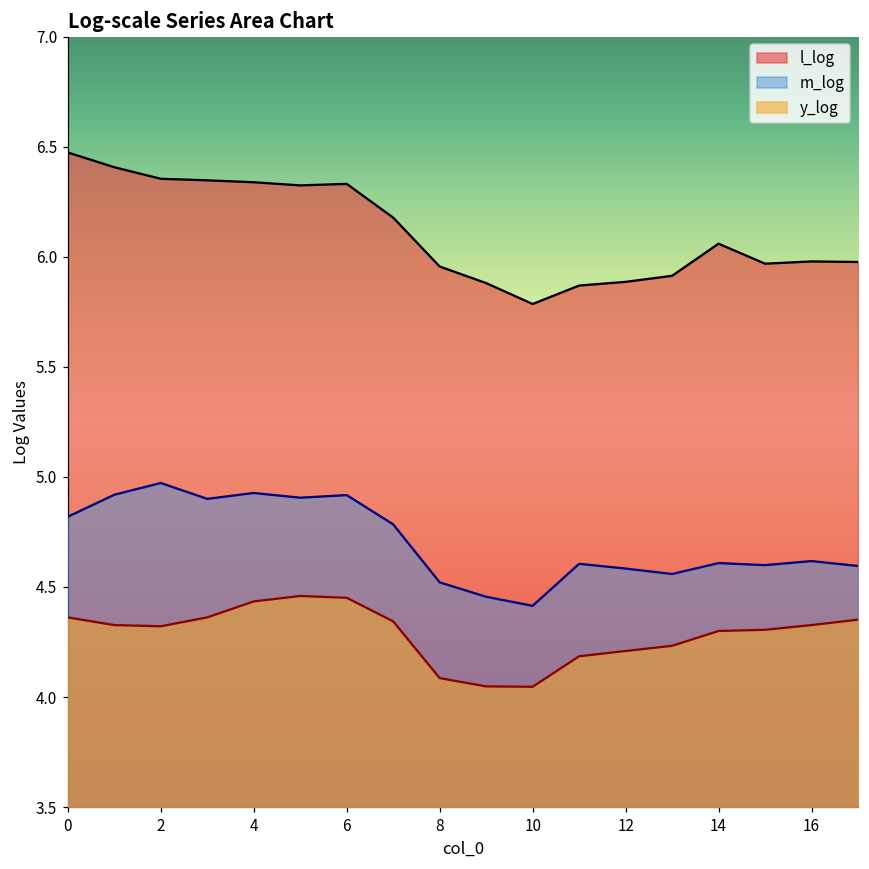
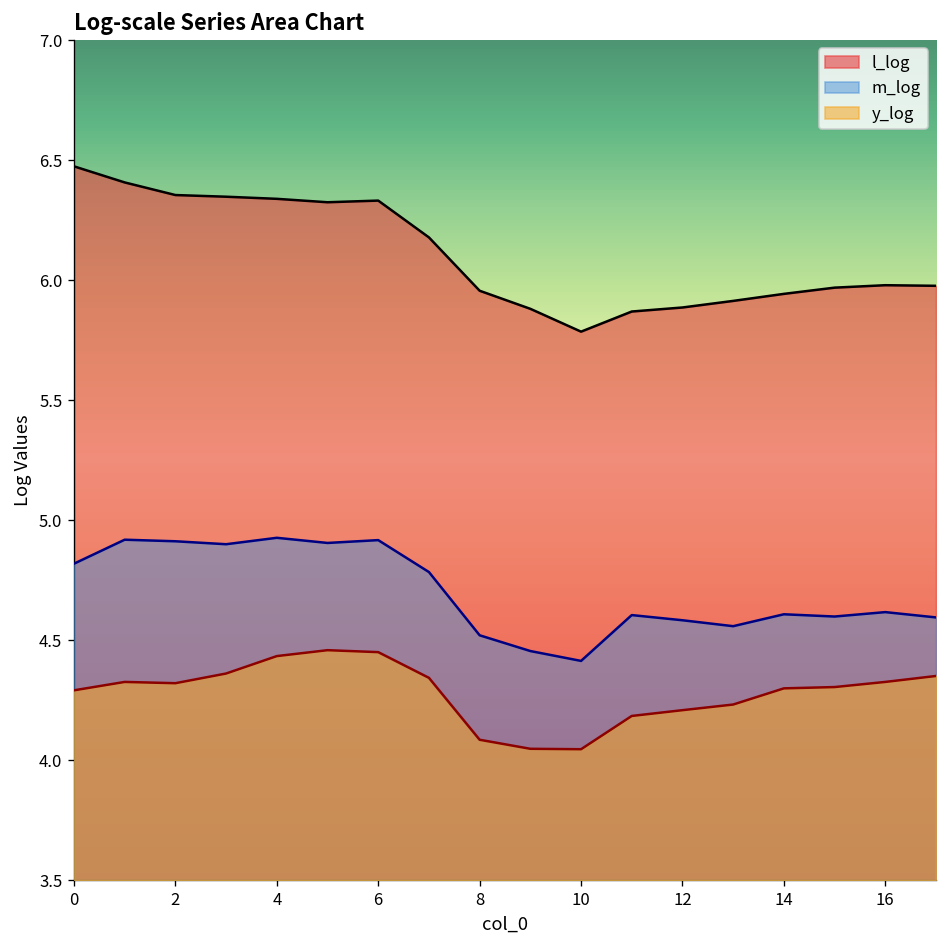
y_log, 0: 4.36 -> 4.29
m_log, 2: 4.97 -> 4.91
l_log, 14: 6.06 -> 5.94
